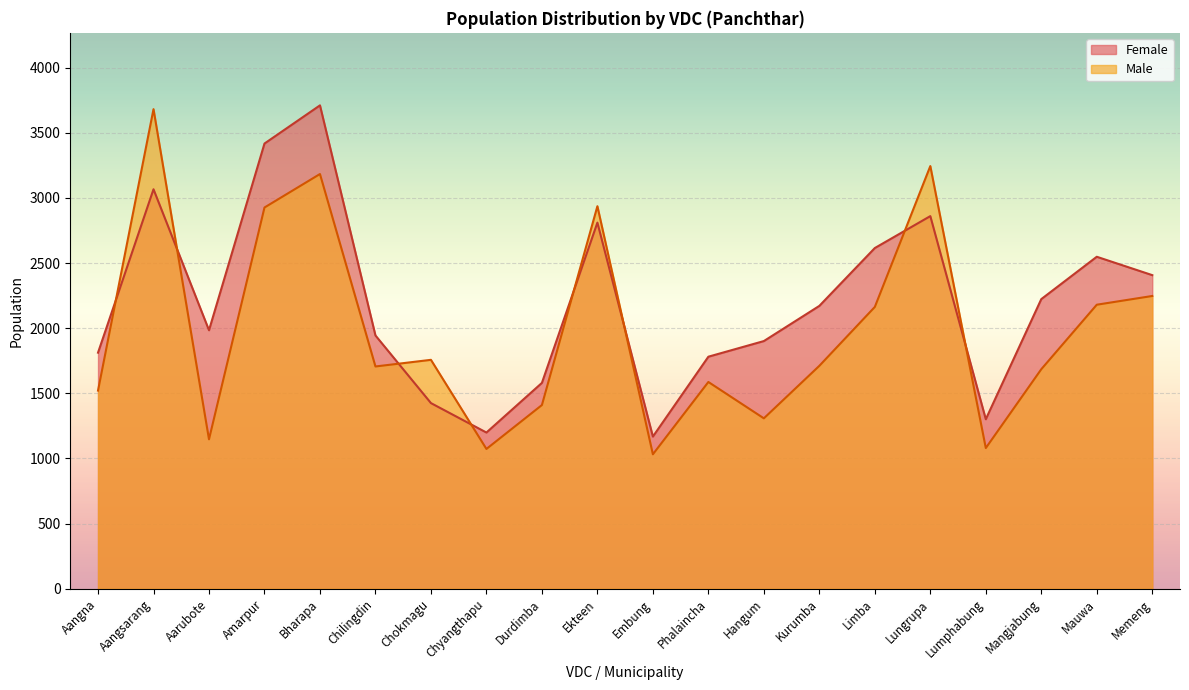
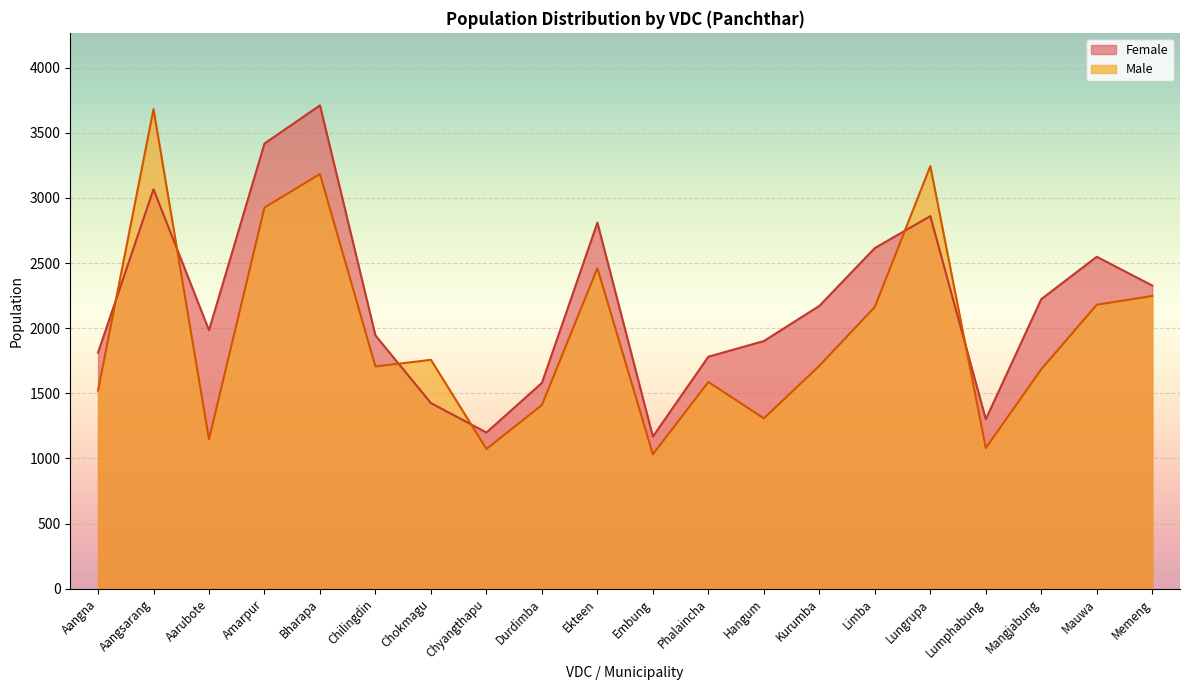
Male, Ekteen: 2940 -> 2460
Female, Memeng: 2410 -> 2330
